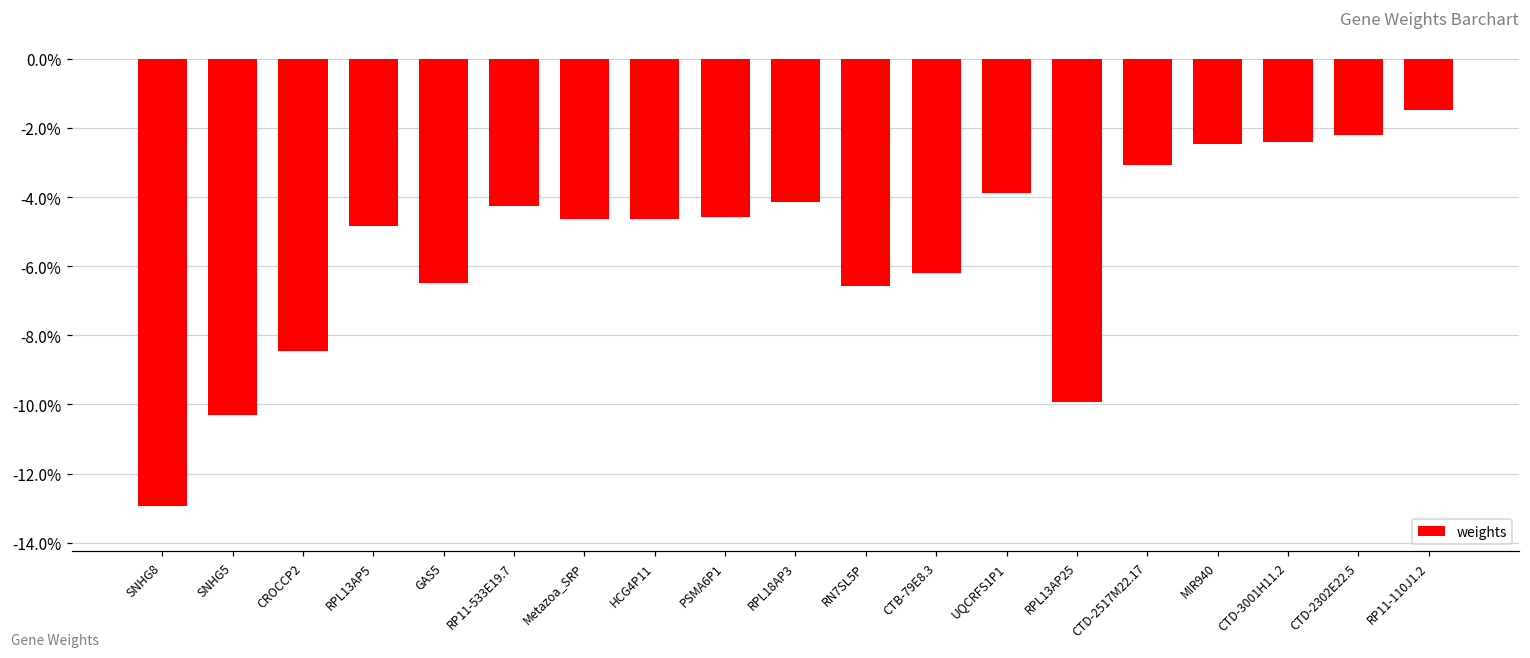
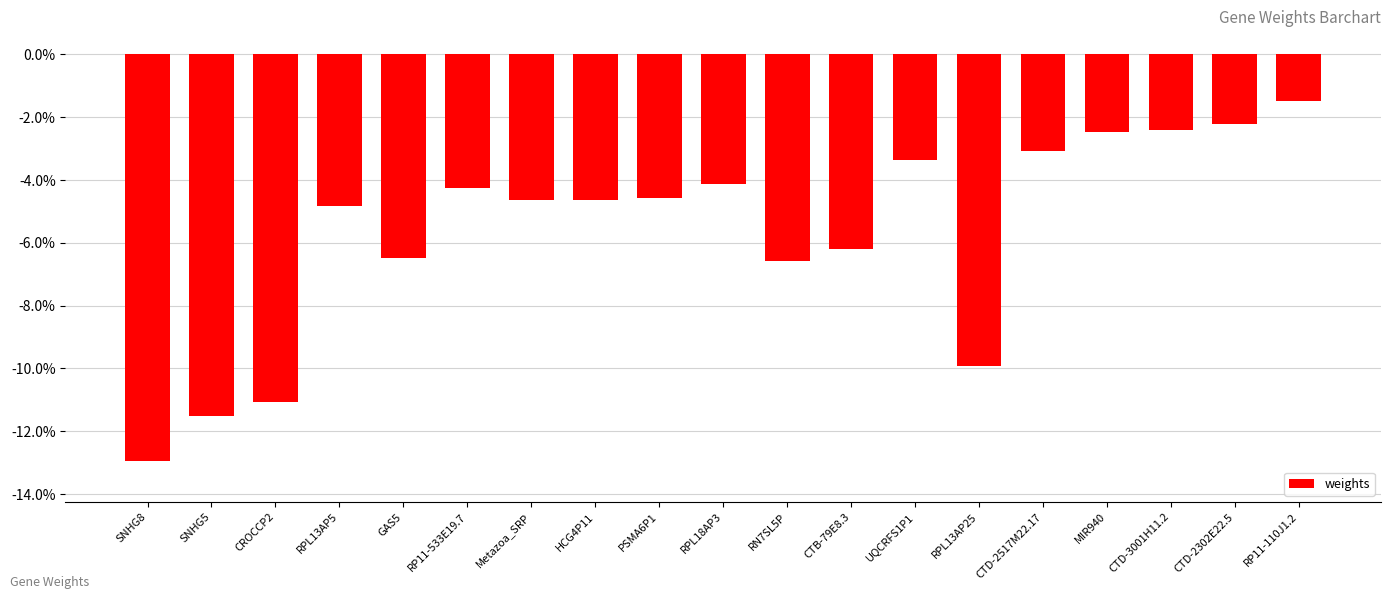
SNHG5: -10.3% -> -11.5%
CROCCP2: -8.4% -> -11.1%
UQCRFS1P1: -3.9% -> -3.3%
